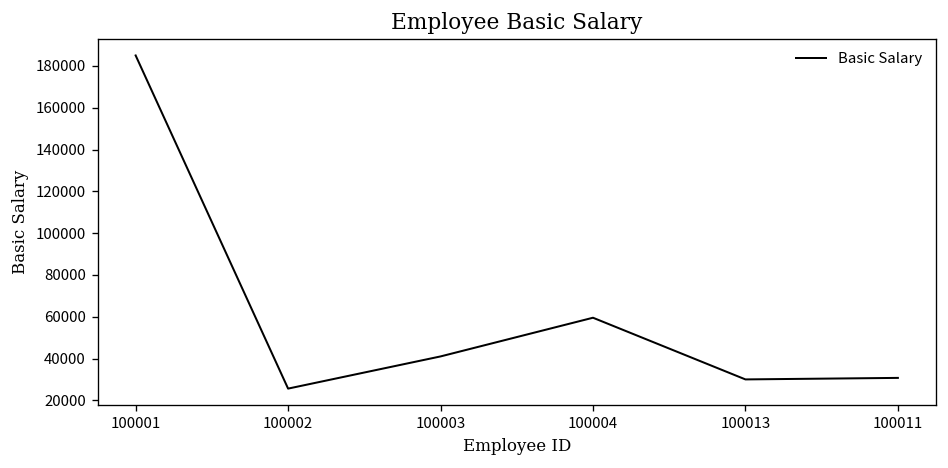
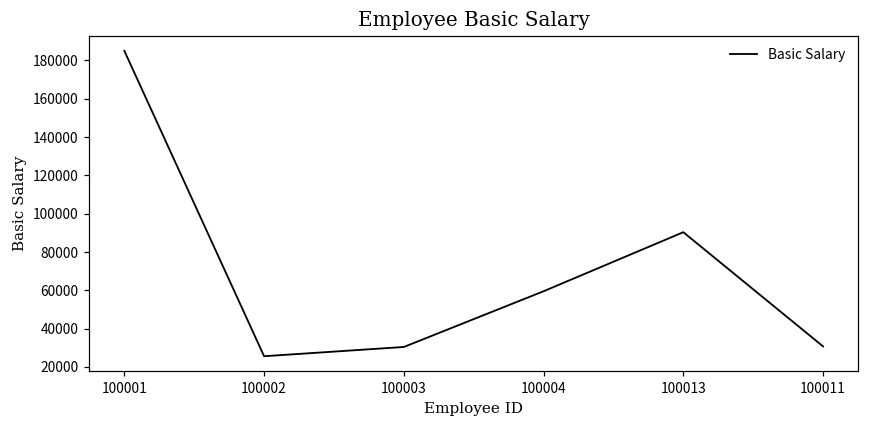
100003: 41000 -> 30000
100013: 30000 -> 90000
